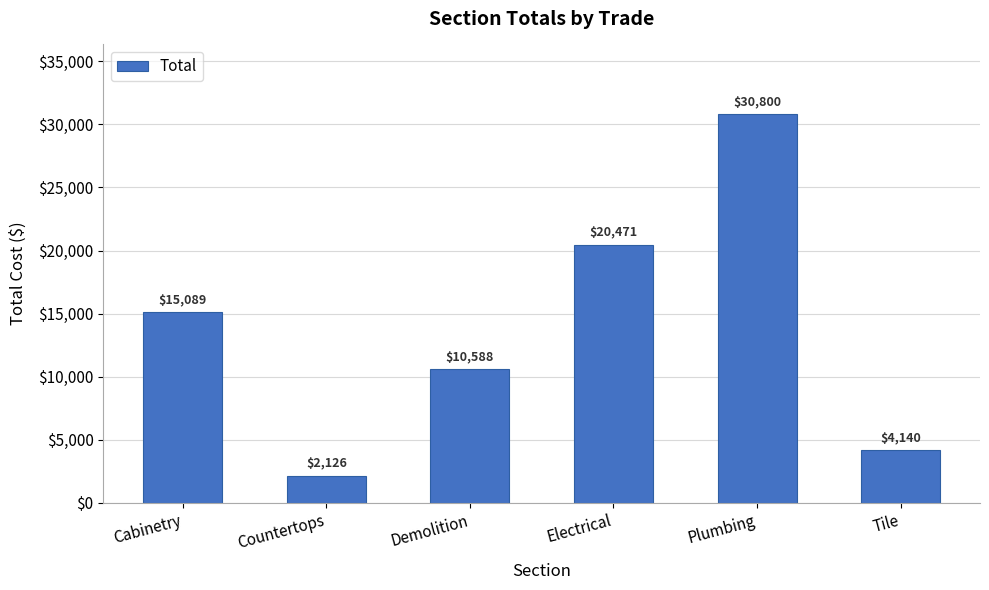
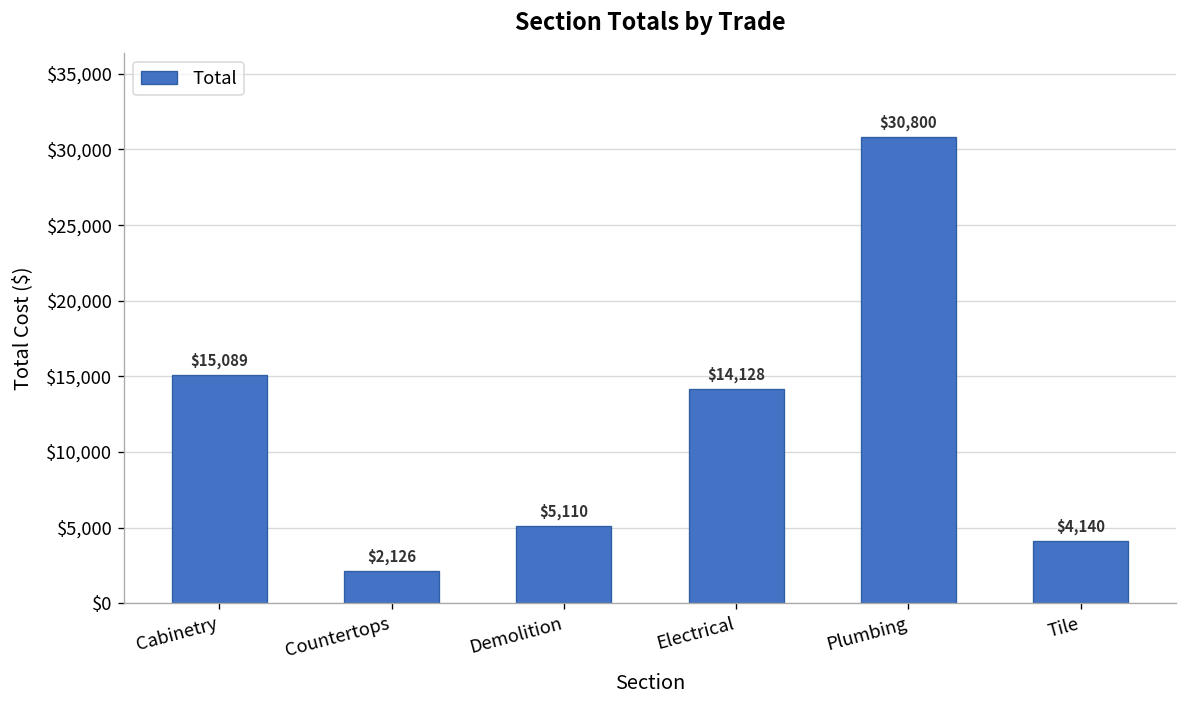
Demolition: $10,588 -> $5,110
Electrical: $20,471 -> $14,128
